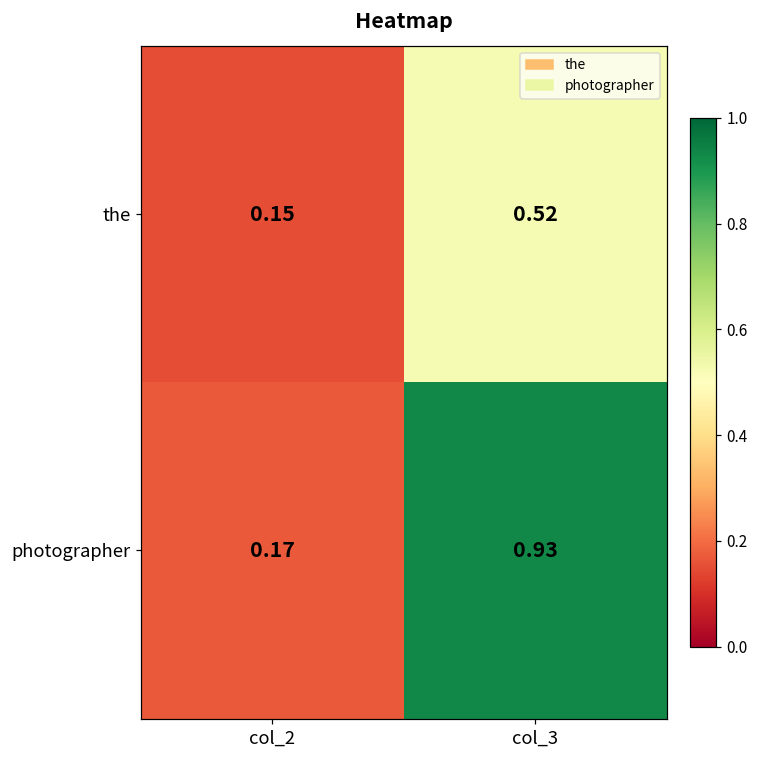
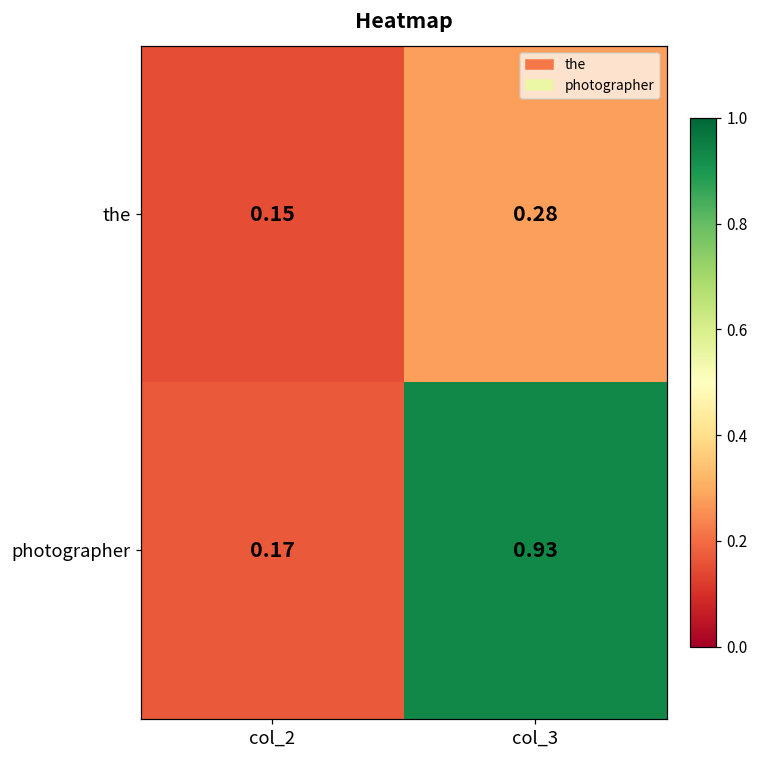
the, col_3: 0.52 -> 0.28
